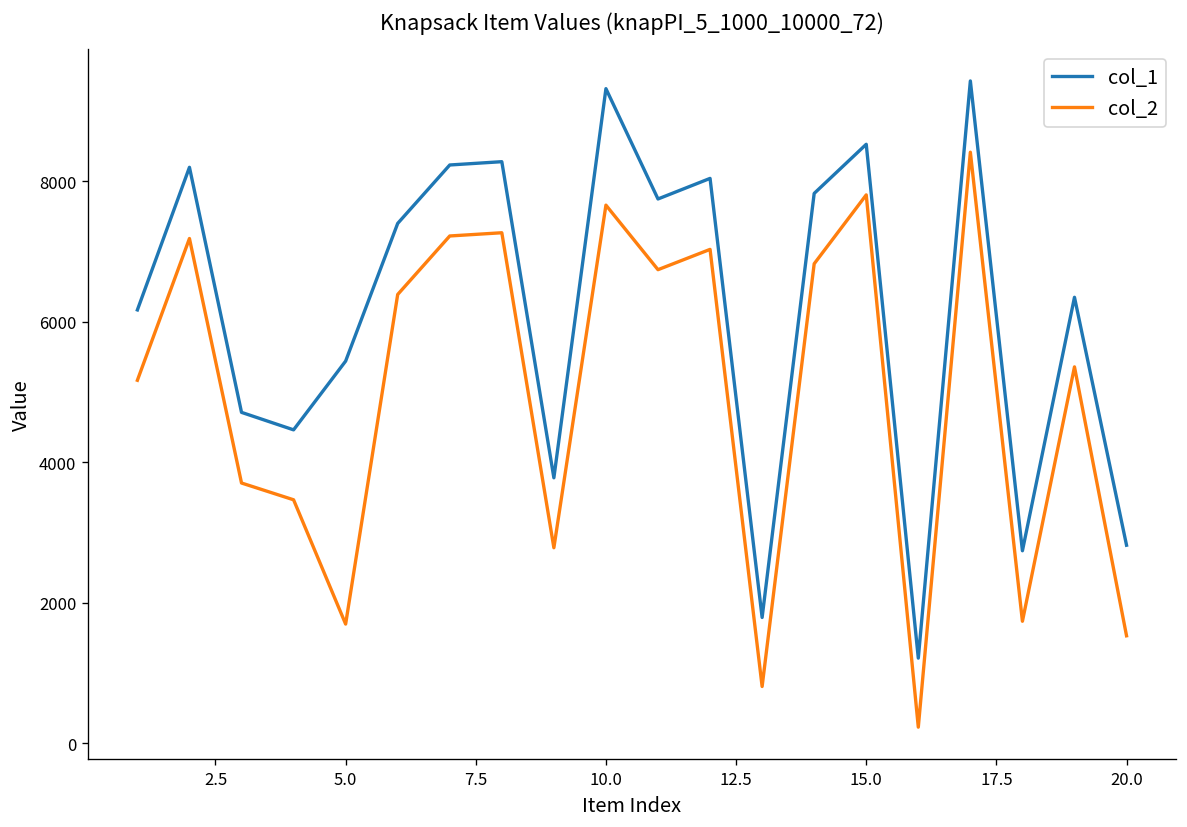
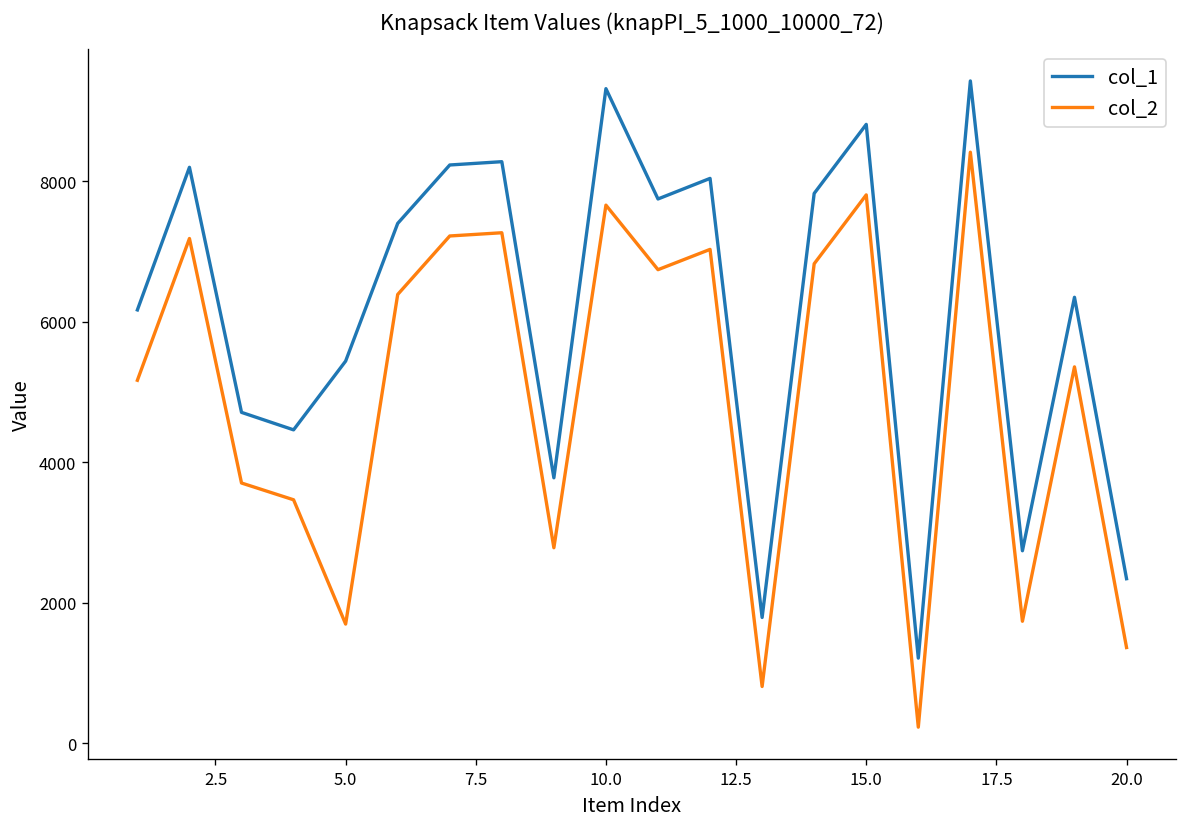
col_1, 15.0: 8500 -> 8800
col_1, 20.0: 2800 -> 2300
col_2, 20.0: 1500 -> 1400
